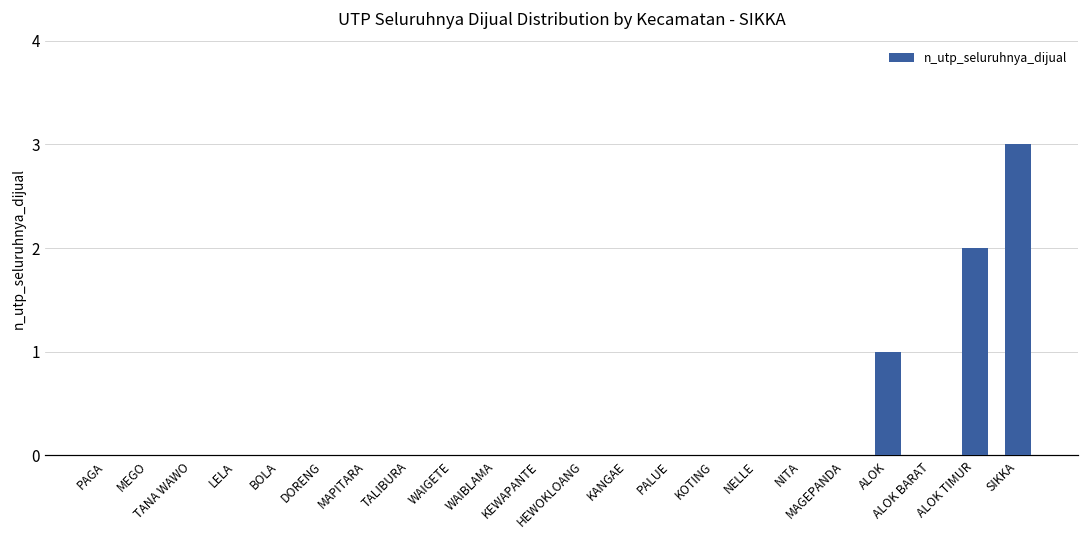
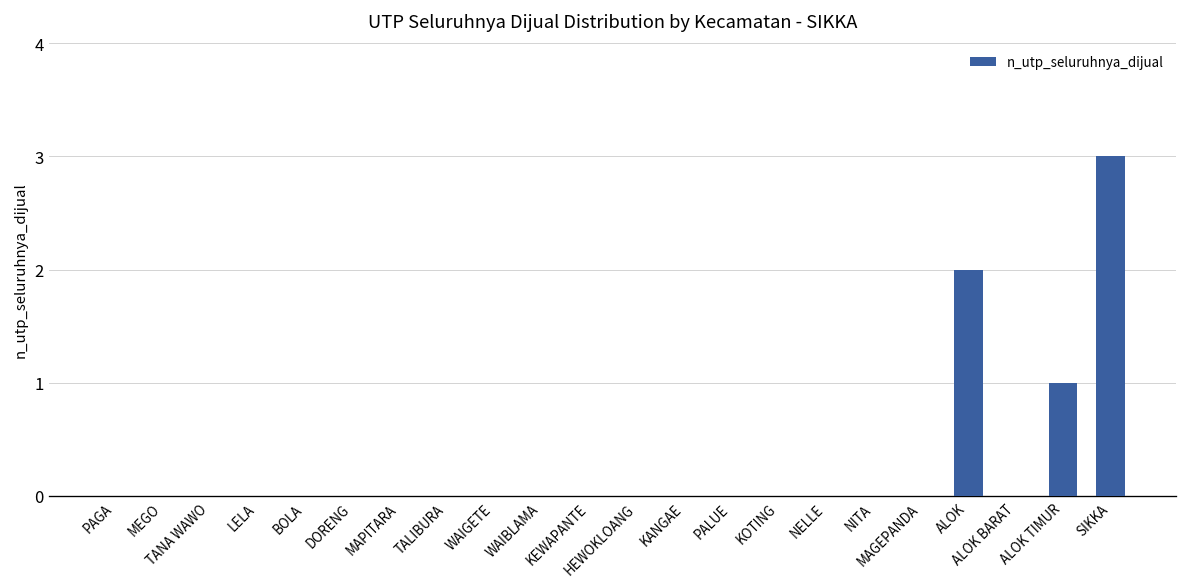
ALOK: 1 -> 2
ALOK TIMUR: 2 -> 1
